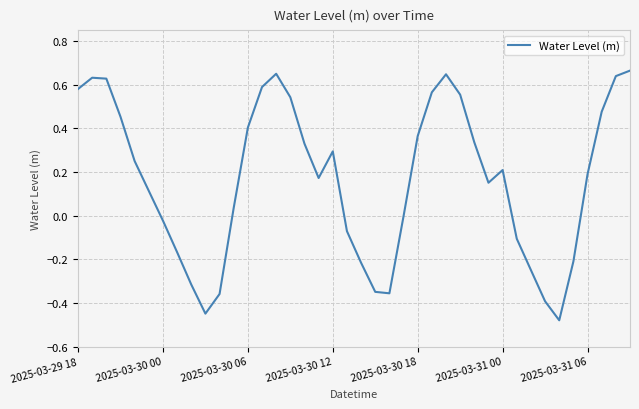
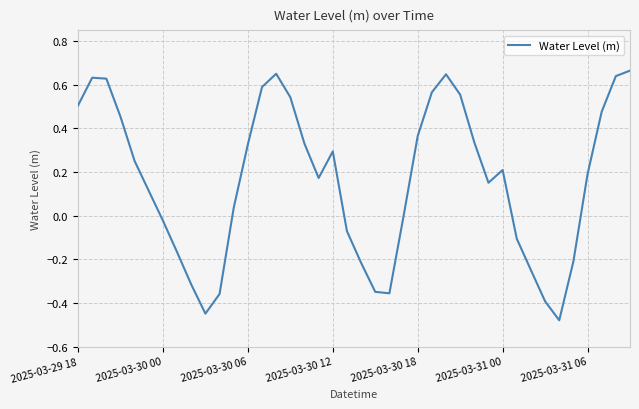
2025-03-29 18: 0.58 -> 0.50
2025-03-30 06: 0.40 -> 0.33
